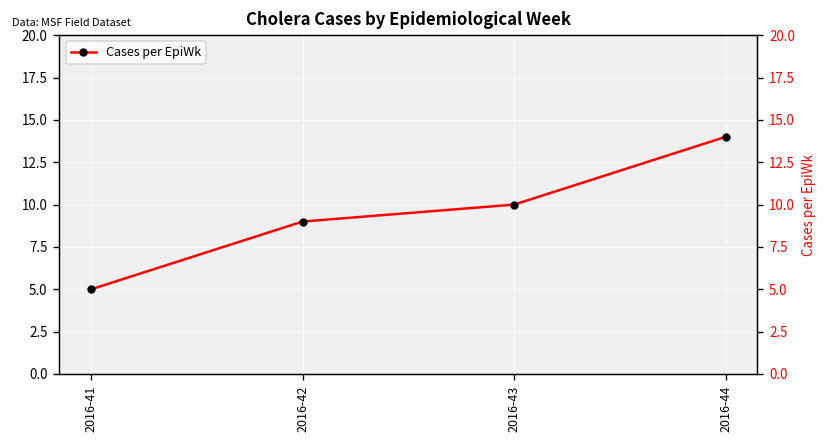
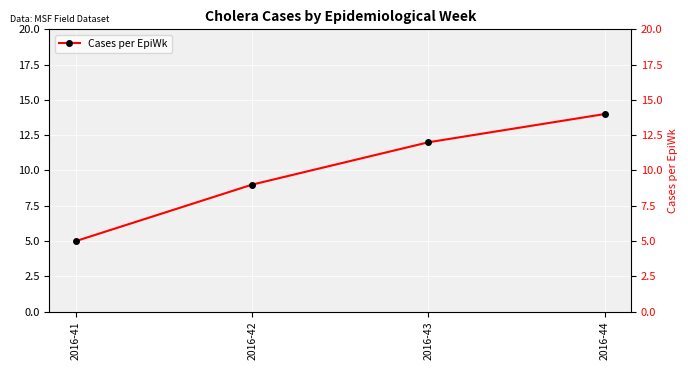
2016-43: 10 -> 12
